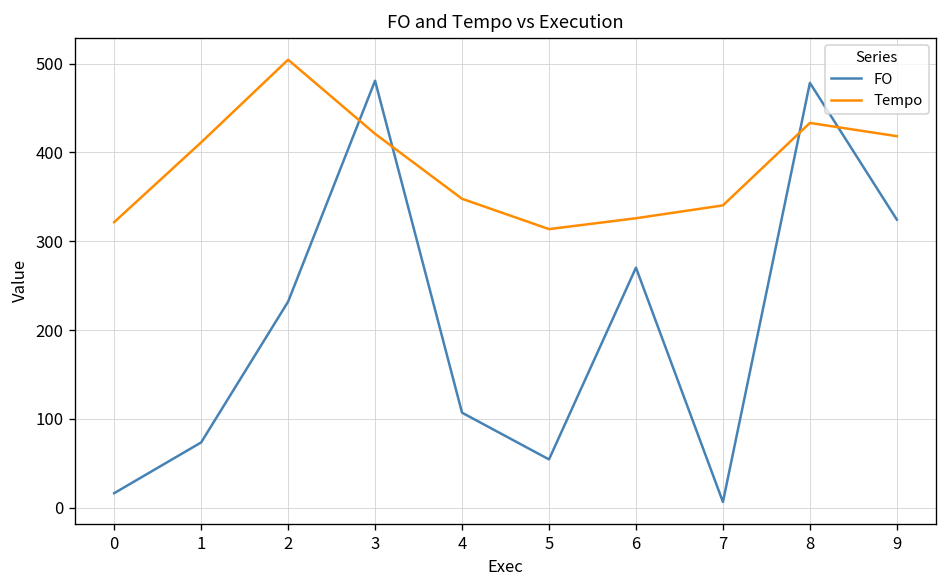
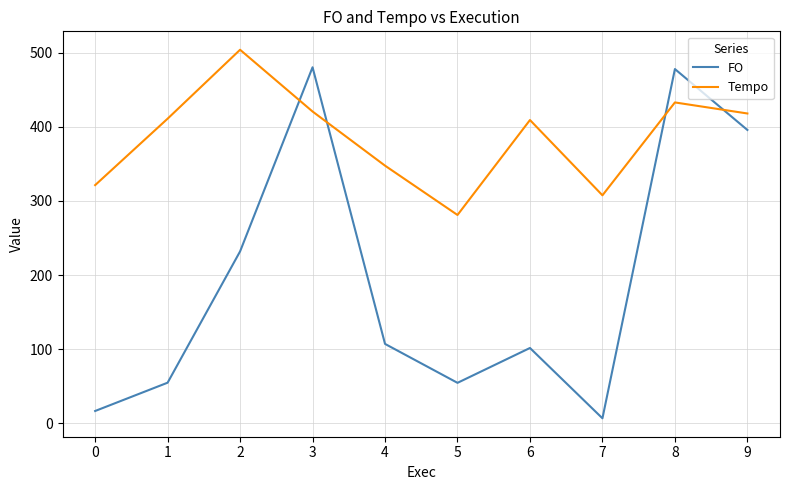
FO, 1: 70 -> 50
Tempo, 5: 310 -> 280
FO, 6: 270 -> 100
Tempo, 6: 330 -> 410
Tempo, 7: 340 -> 310
FO, 9: 320 -> 400
